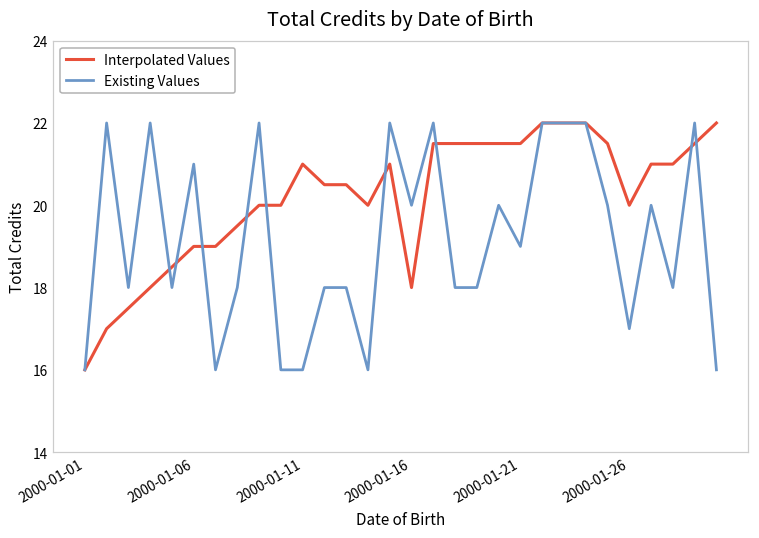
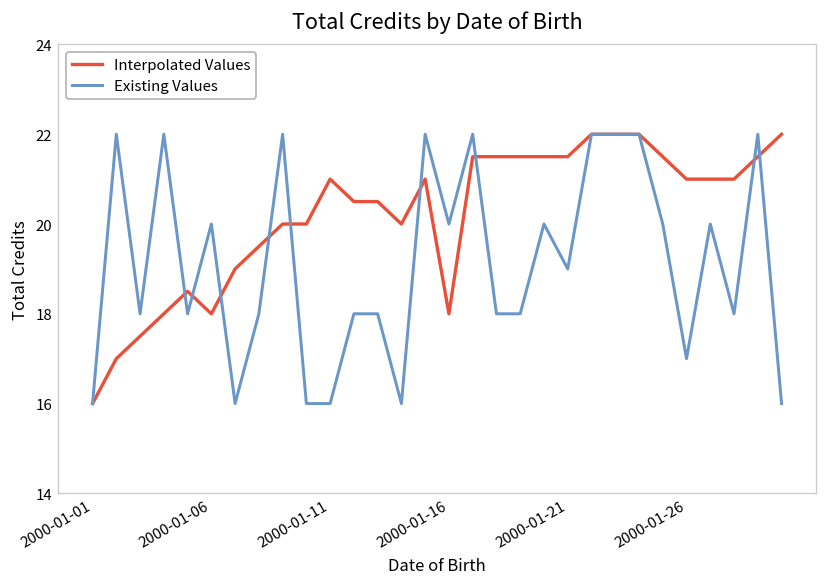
Interpolated Values, 2000-01-06: 19 -> 18
Existing Values, 2000-01-06: 21 -> 20
Interpolated Values, 2000-01-26: 20 -> 21
